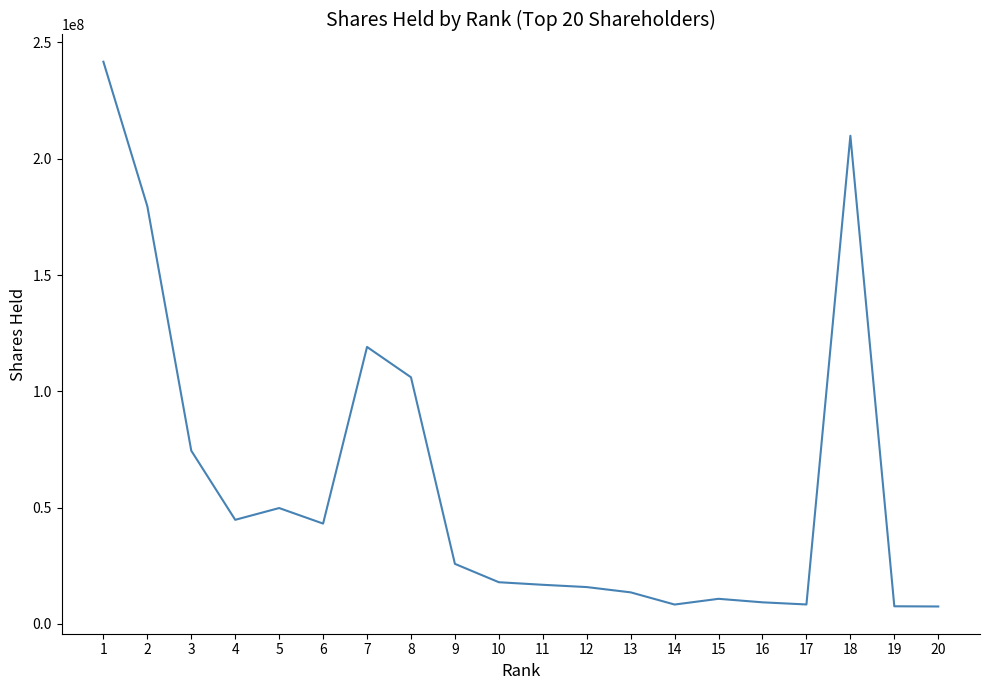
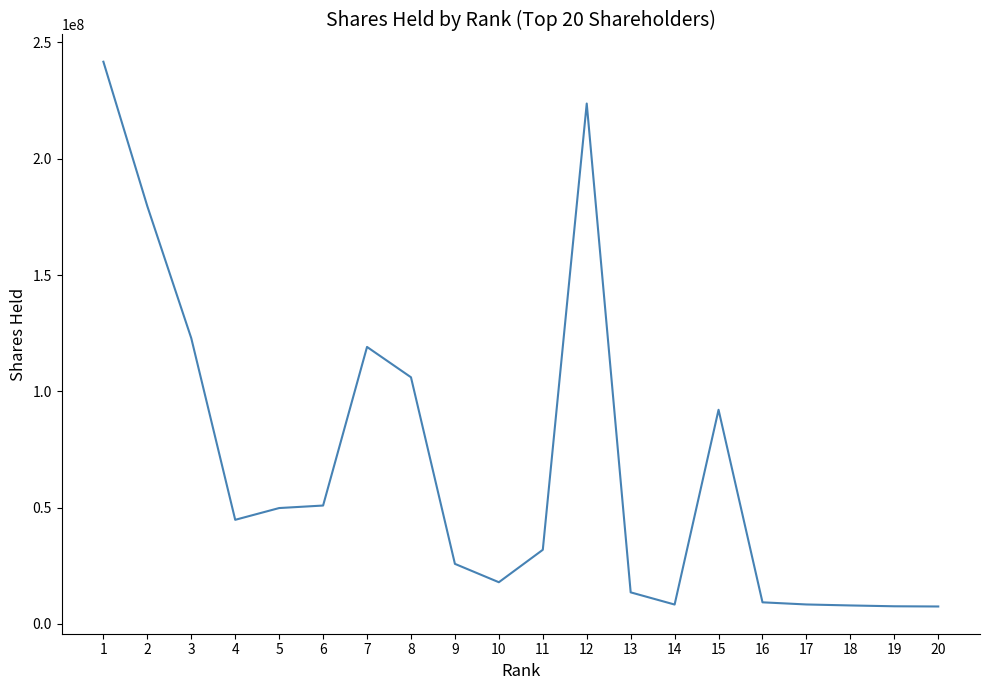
3: 74000000 -> 123000000
6: 43000000 -> 51000000
11: 17000000 -> 32000000
12: 16000000 -> 224000000
15: 11000000 -> 92000000
18: 210000000 -> 8000000
